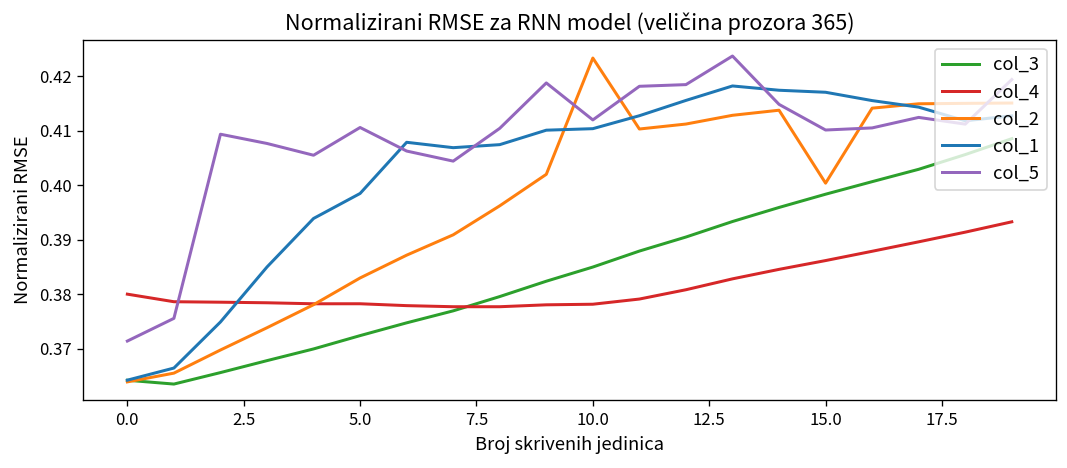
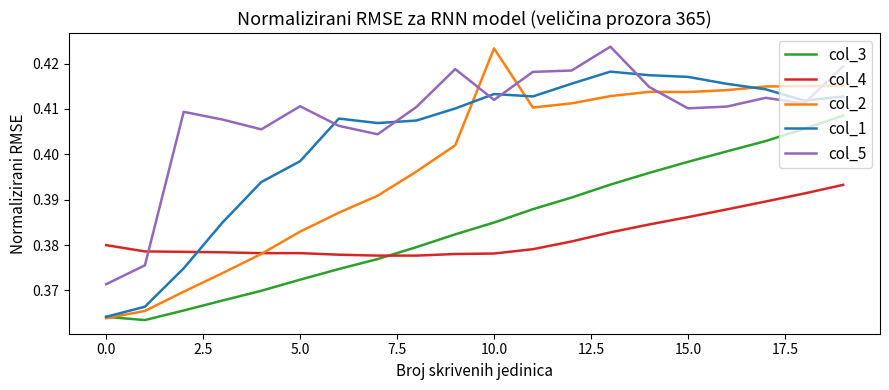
col_1, 10.0: 0.410 -> 0.413
col_2, 15.0: 0.400 -> 0.414
